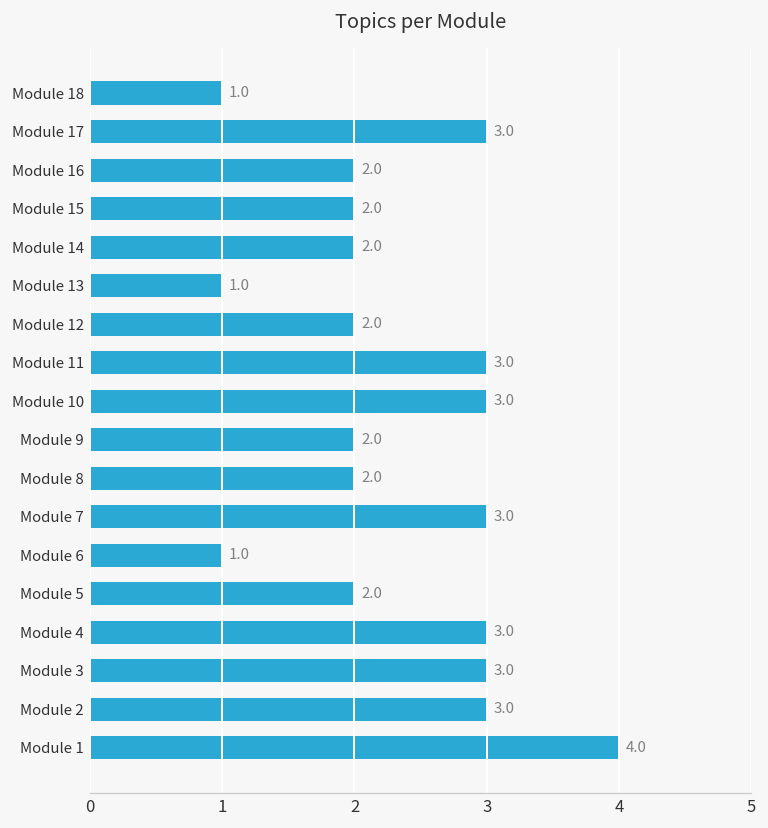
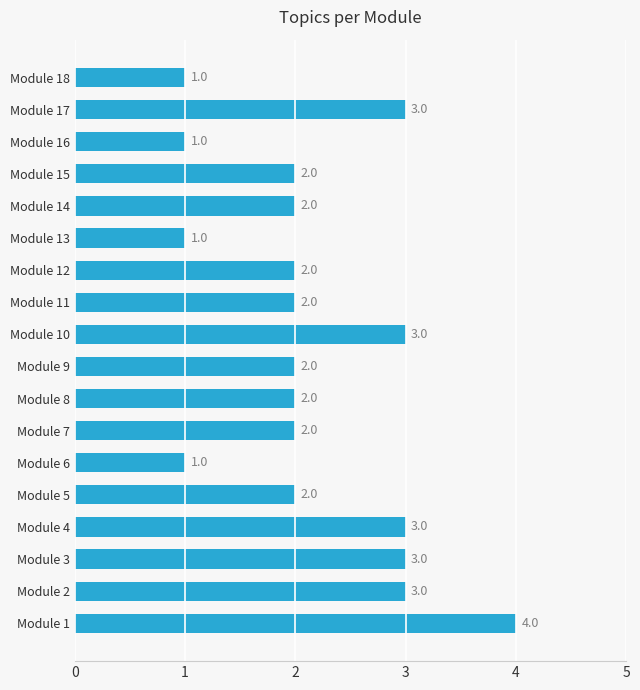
Module 16: 2.0 -> 1.0
Module 11: 3.0 -> 2.0
Module 7: 3.0 -> 2.0
